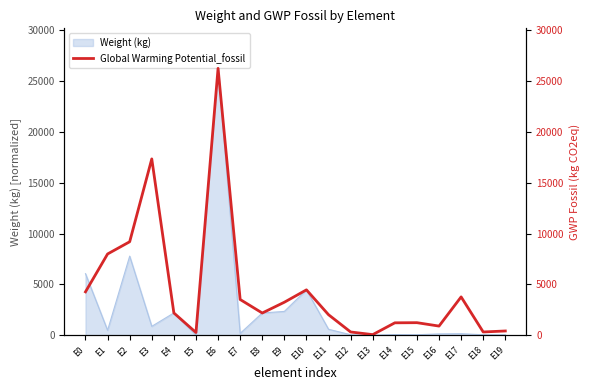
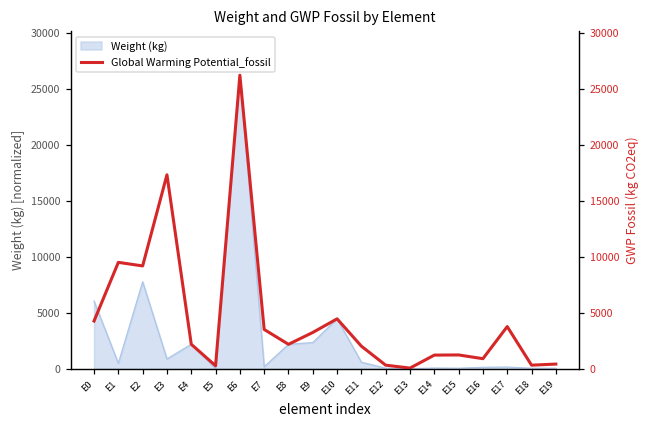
Global Warming Potential_fossil, E1: 8000 -> 9500
